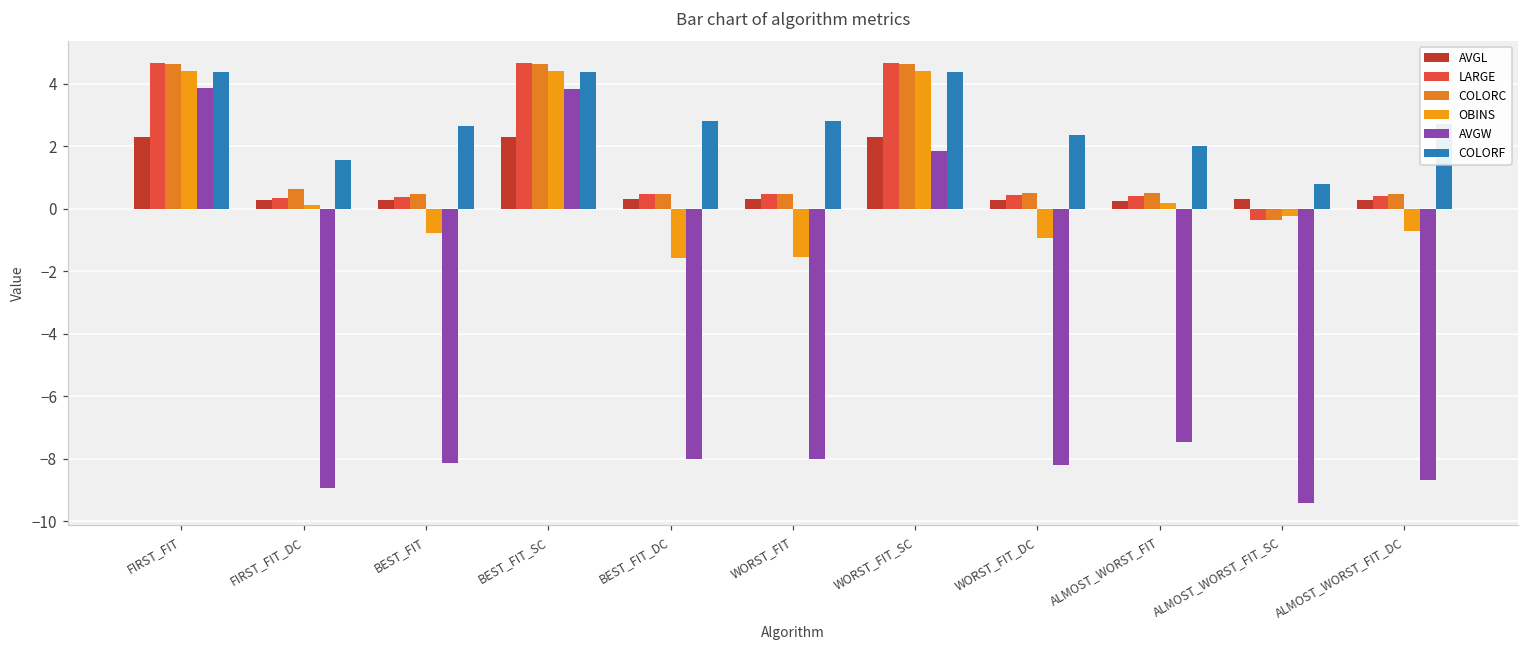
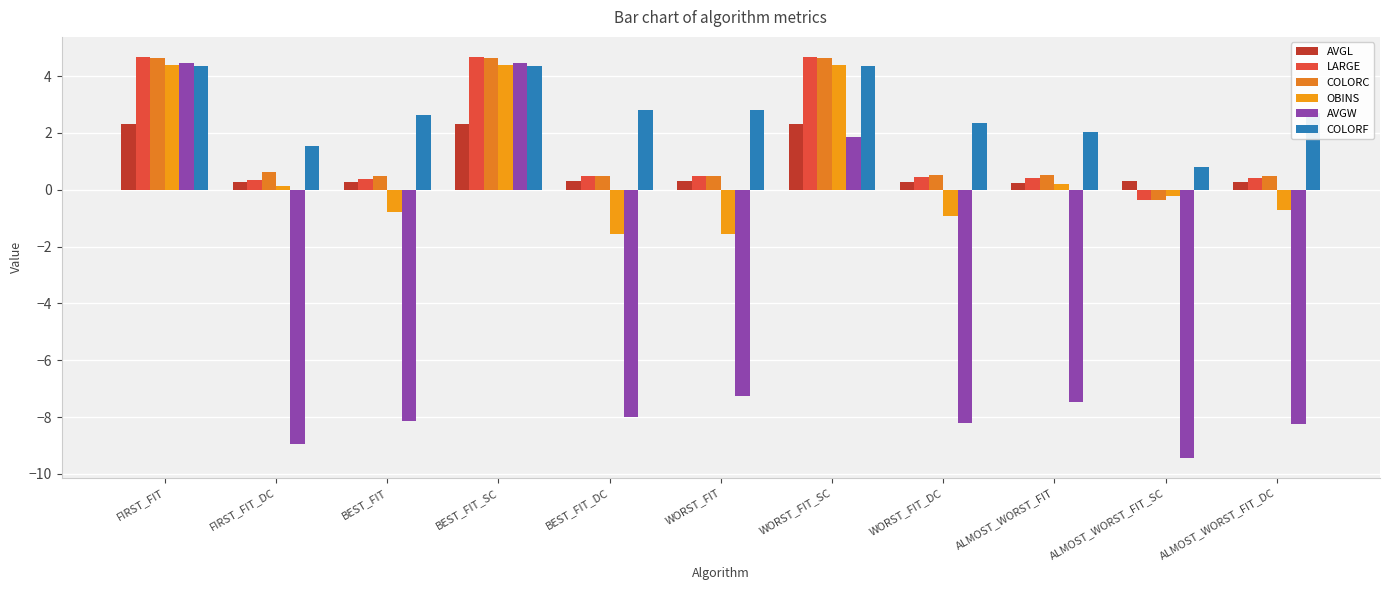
AVGW, FIRST_FIT: 3.9 -> 4.5
AVGW, BEST_FIT_SC: 3.8 -> 4.5
AVGW, WORST_FIT: -8.0 -> -7.3
AVGW, ALMOST_WORST_FIT_DC: -8.7 -> -8.2
